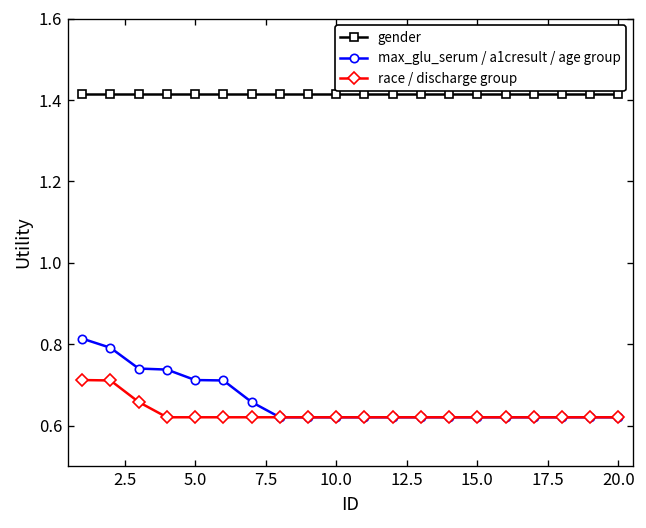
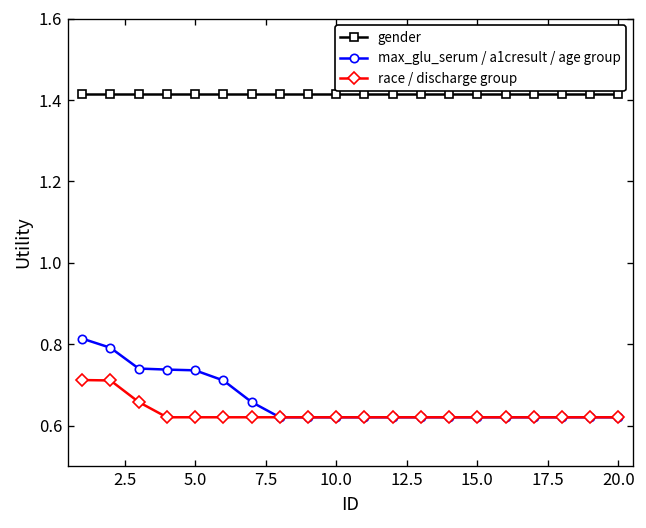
max_glu_serum / a1cresult / age group, 5.0: 0.71 -> 0.74
